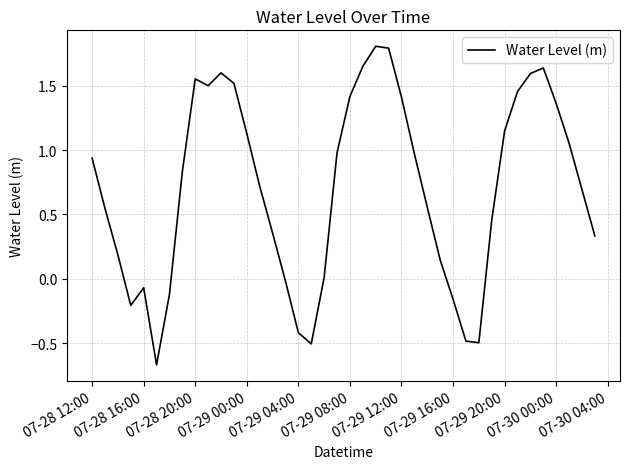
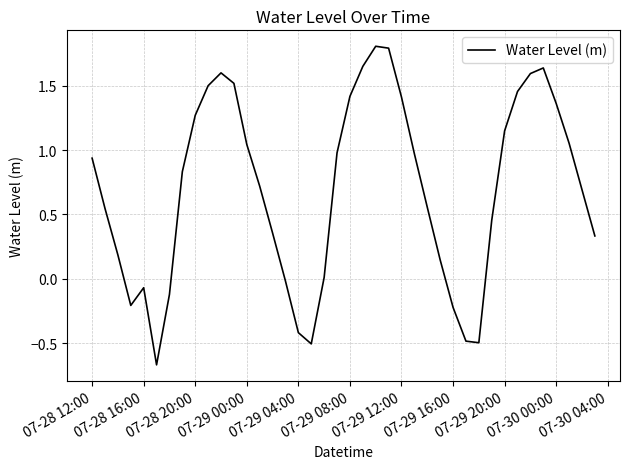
07-28 20:00: 1.55 -> 1.27
07-29 00:00: 1.13 -> 1.04
07-29 16:00: -0.16 -> -0.22
